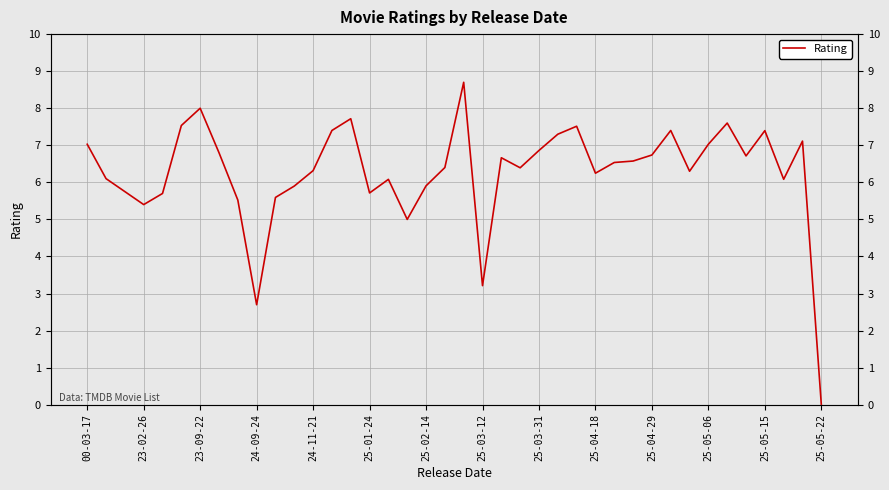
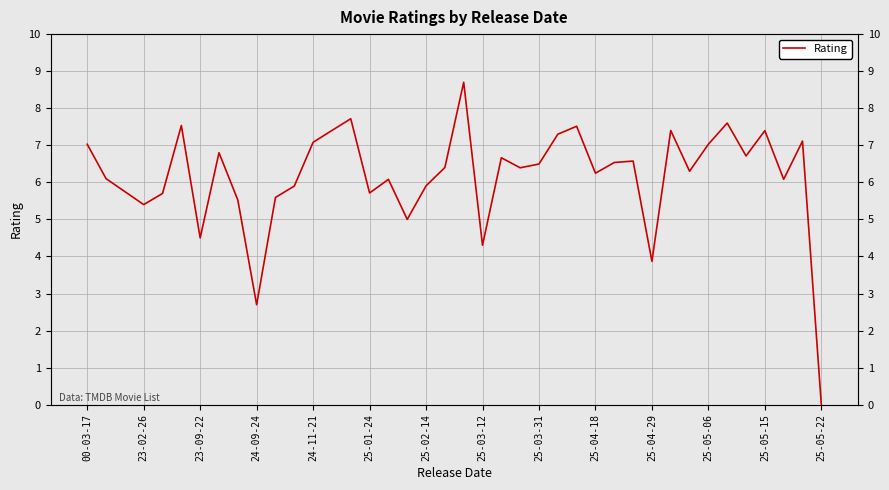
23-09-22: 8.0 -> 4.5
24-11-21: 6.3 -> 7.1
25-03-12: 3.2 -> 4.3
25-03-31: 6.9 -> 6.5
25-04-29: 6.7 -> 3.9
